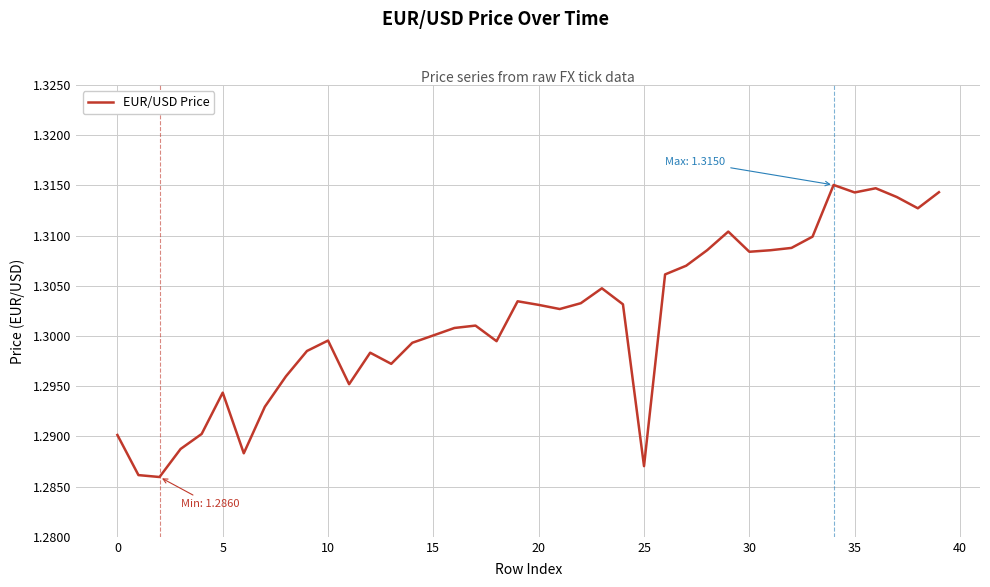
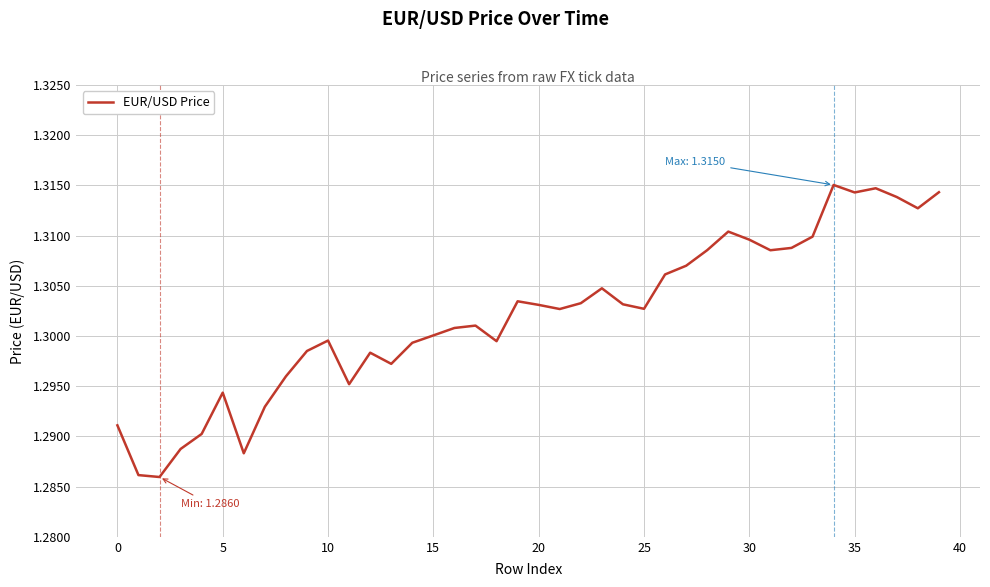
0: 1.2901 -> 1.2911
25: 1.2870 -> 1.3027
30: 1.3084 -> 1.3096
